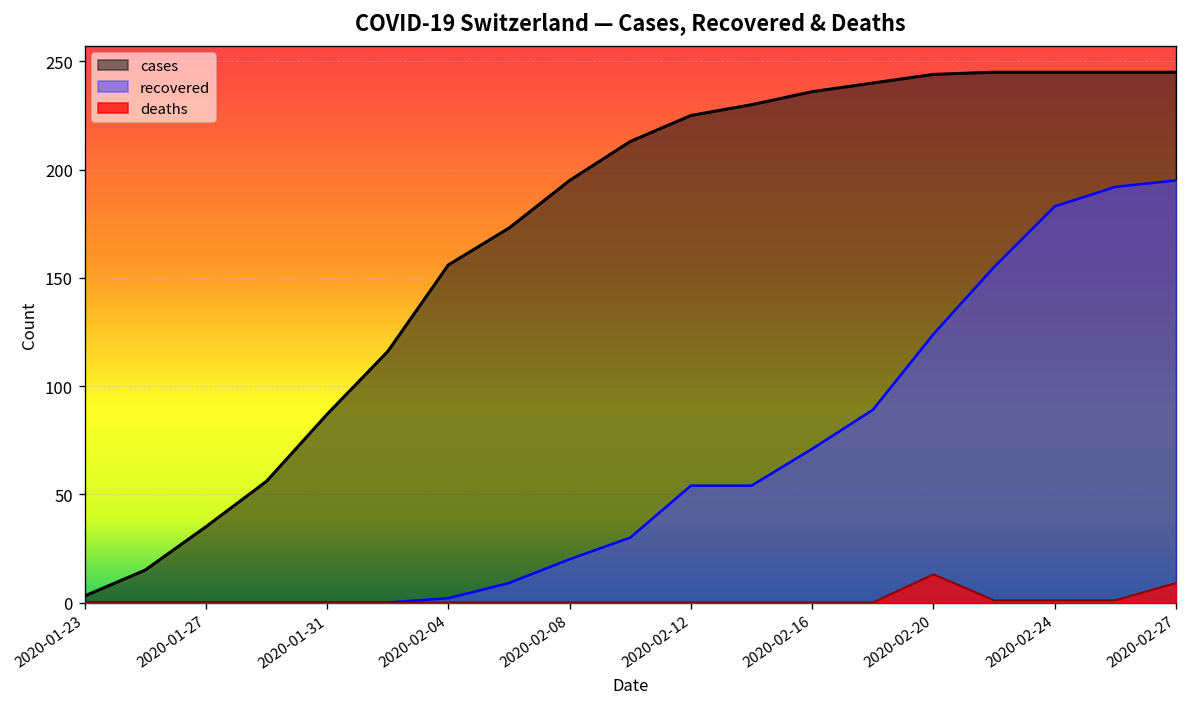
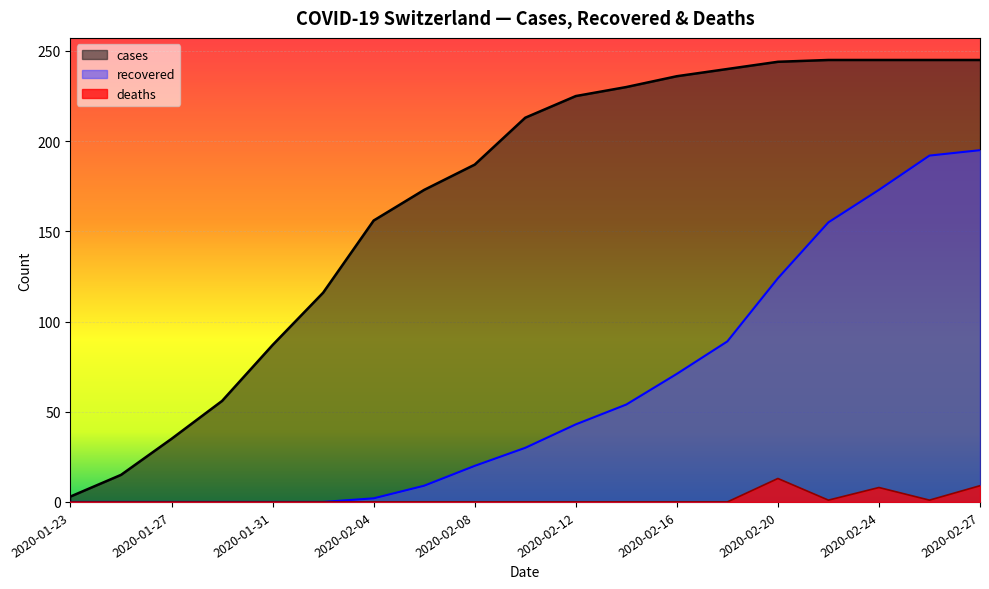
cases, 2020-02-08: 195 -> 187
recovered, 2020-02-12: 54 -> 43
recovered, 2020-02-24: 183 -> 173
deaths, 2020-02-24: 1 -> 8
